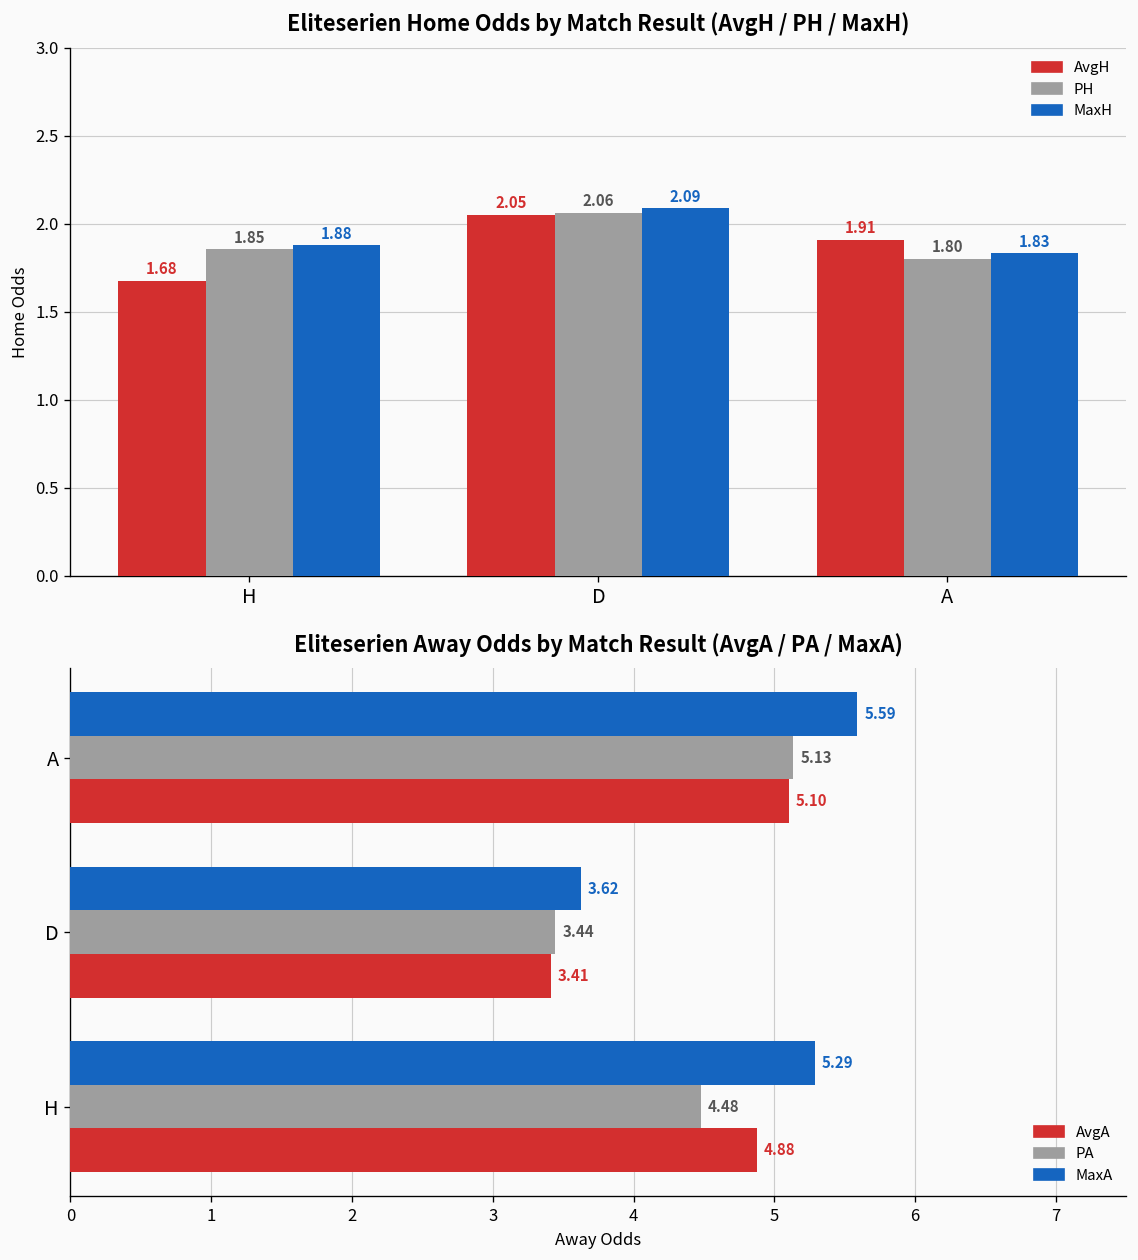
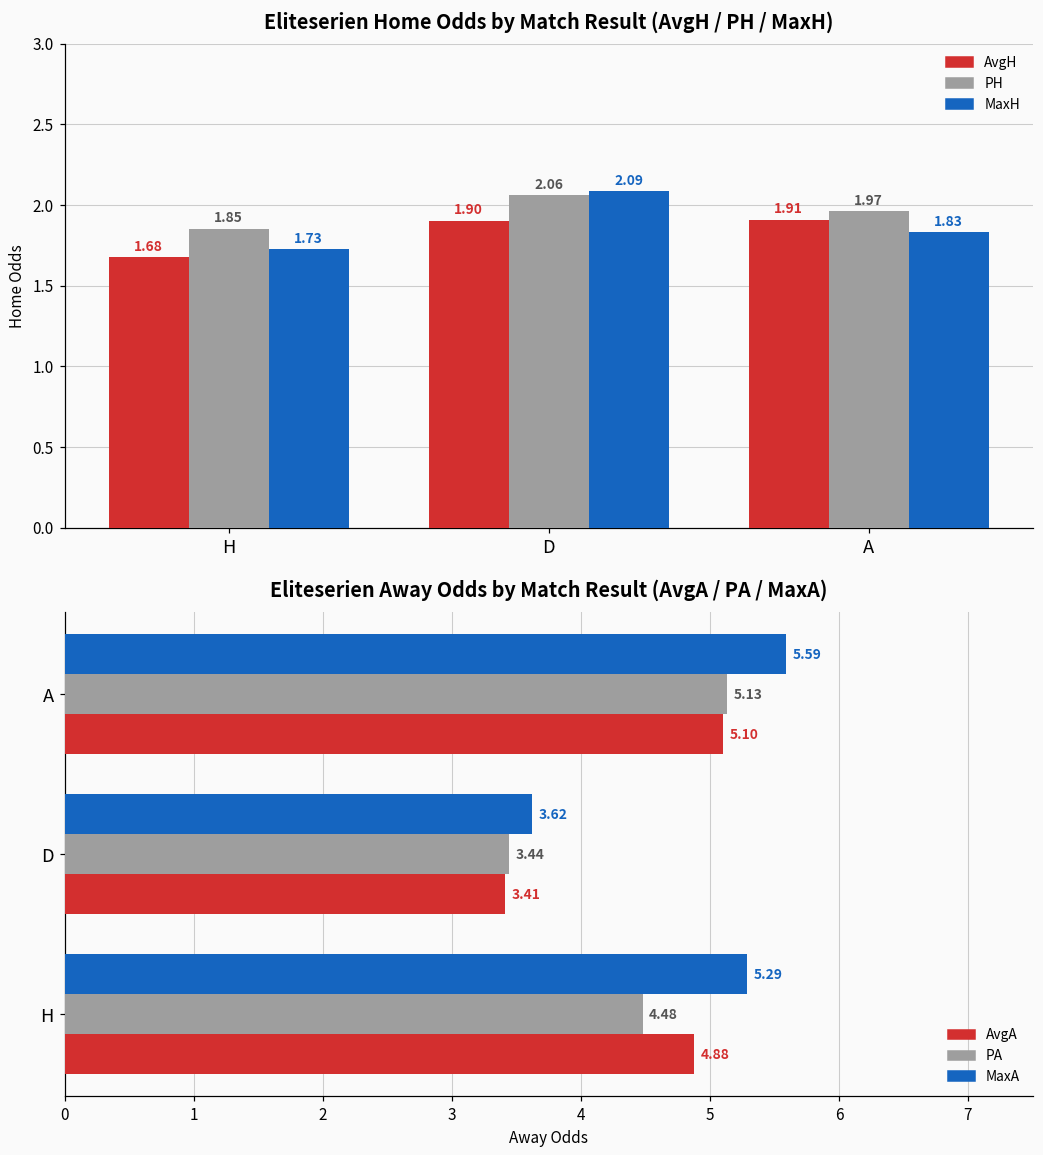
Eliteserien Home Odds by Match Result (AvgH / PH / MaxH), MaxH, H: 1.88 -> 1.73
Eliteserien Home Odds by Match Result (AvgH / PH / MaxH), AvgH, D: 2.05 -> 1.90
Eliteserien Home Odds by Match Result (AvgH / PH / MaxH), PH, A: 1.80 -> 1.97
